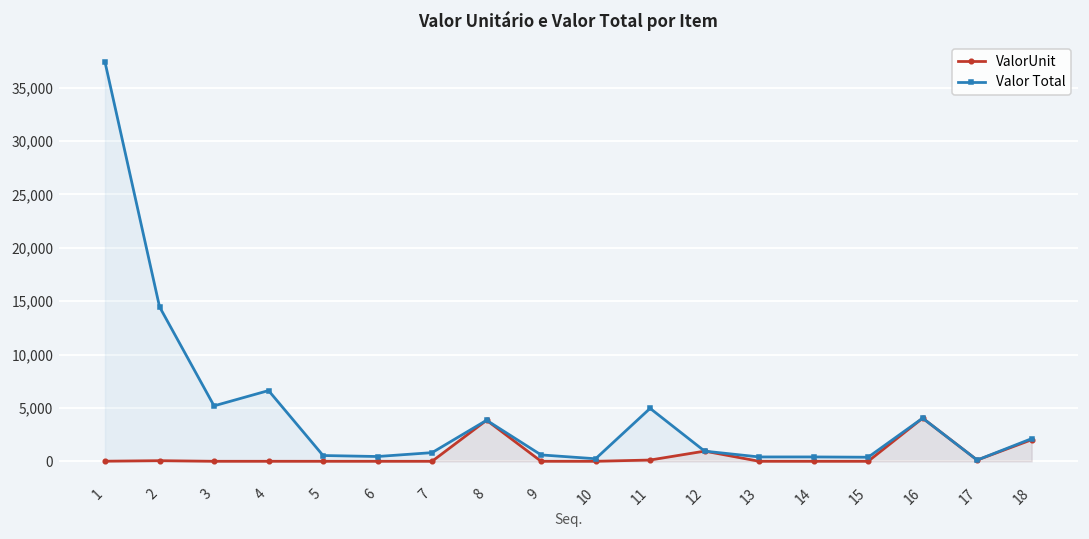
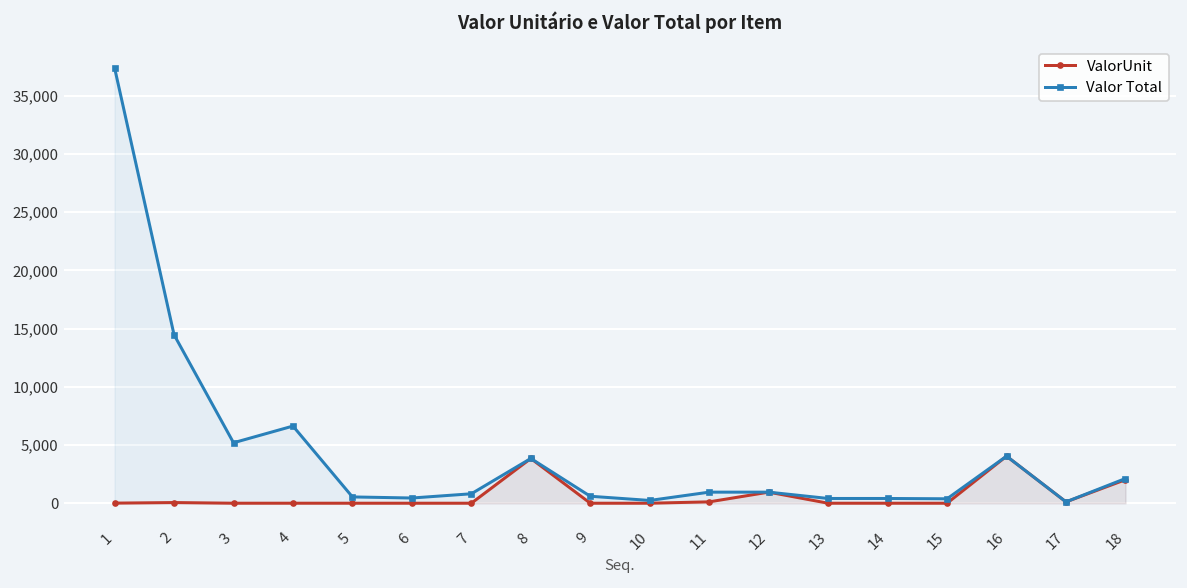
Valor Total, 11: 5,000 -> 1,000
